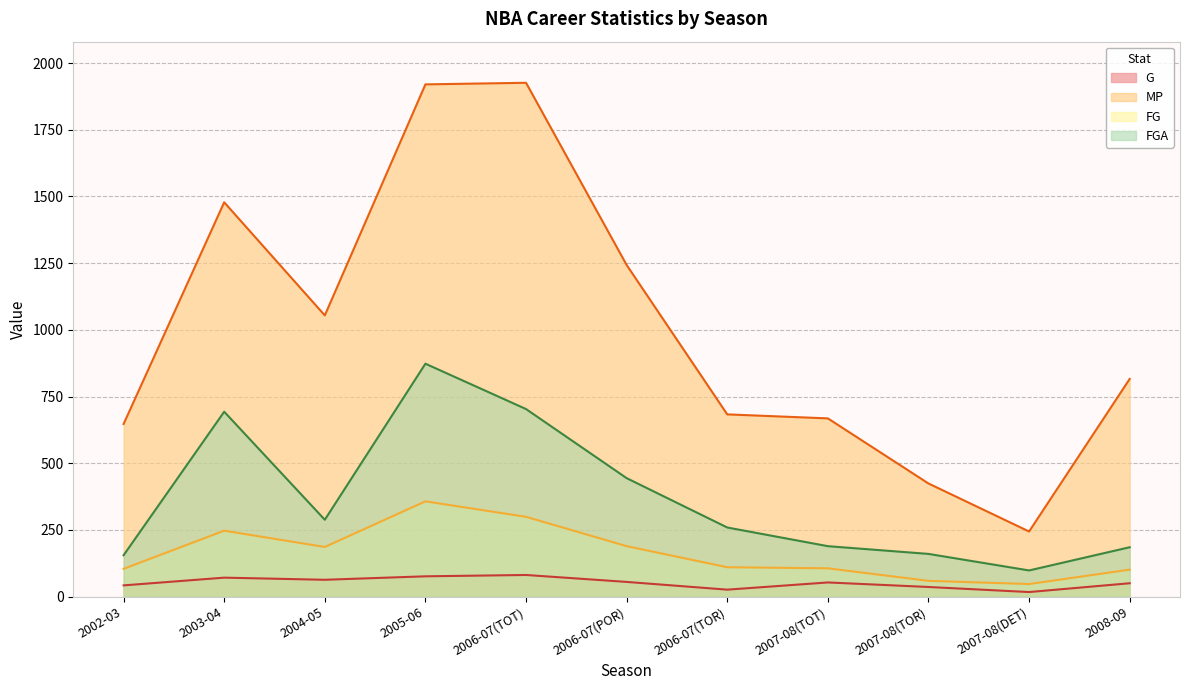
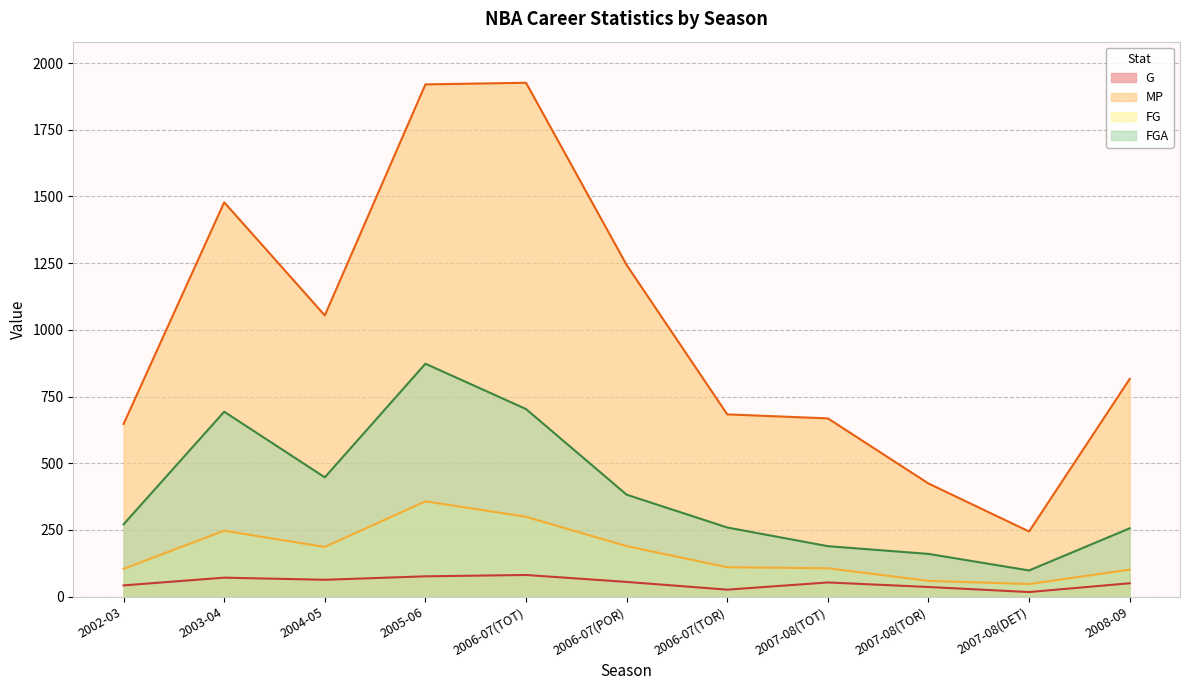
FGA, 2002-03: 160 -> 270
FGA, 2004-05: 290 -> 450
FGA, 2006-07(POR): 440 -> 380
FGA, 2008-09: 190 -> 260
